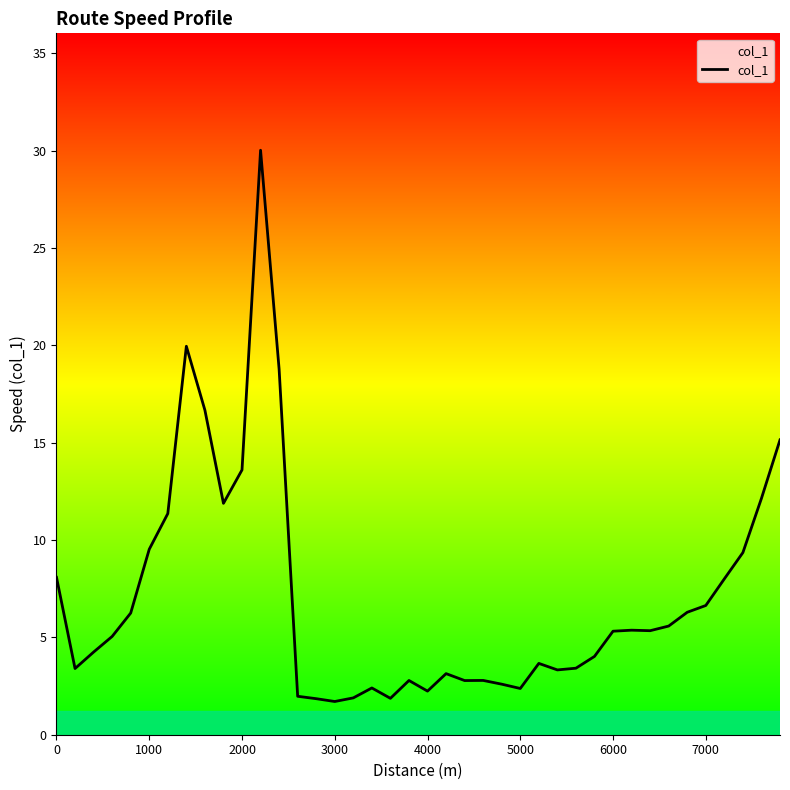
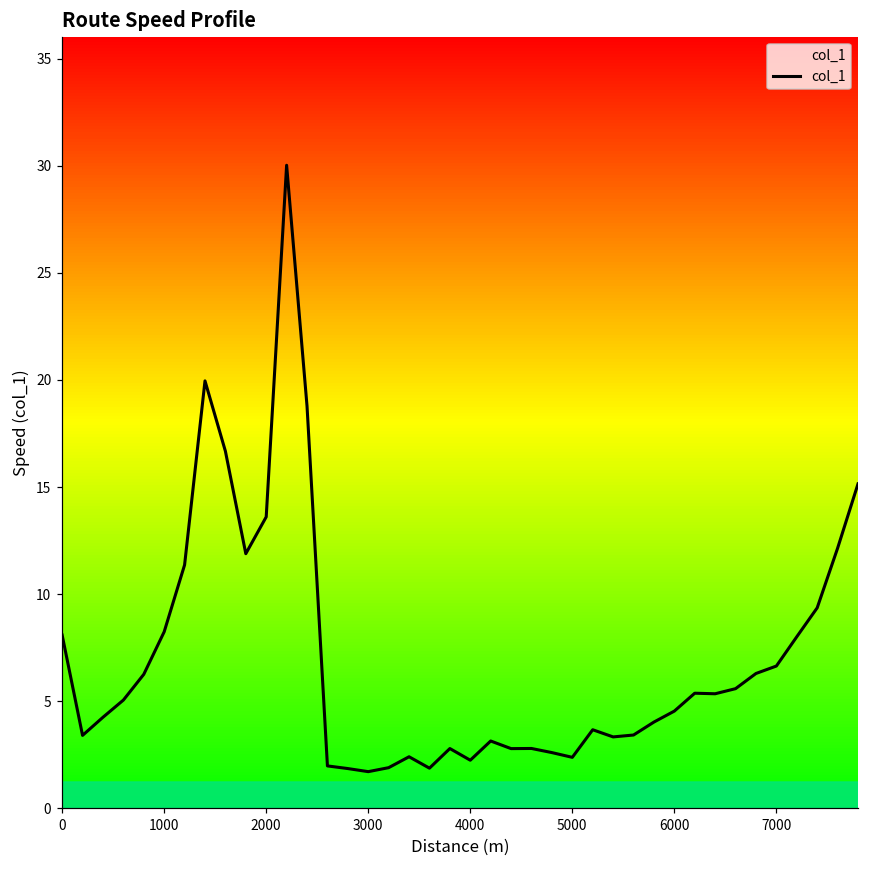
1000: 9.5 -> 8.2
6000: 5.3 -> 4.5
